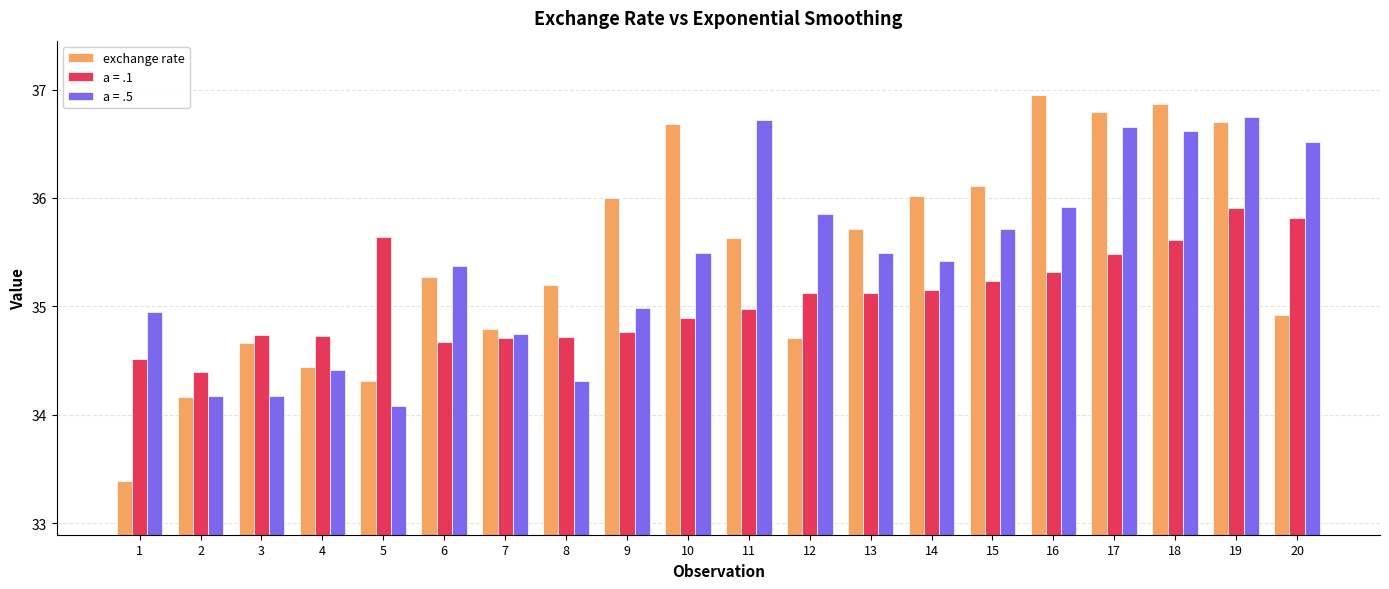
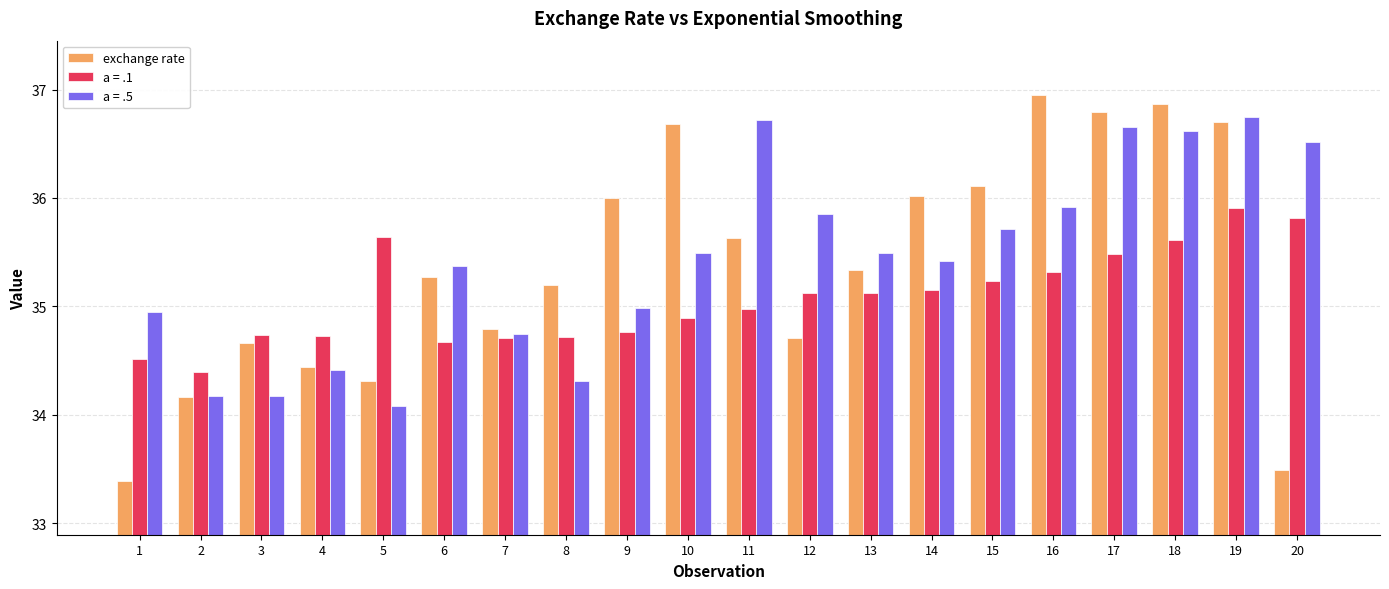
exchange rate, 13: 35.71 -> 35.34
exchange rate, 20: 34.92 -> 33.49
